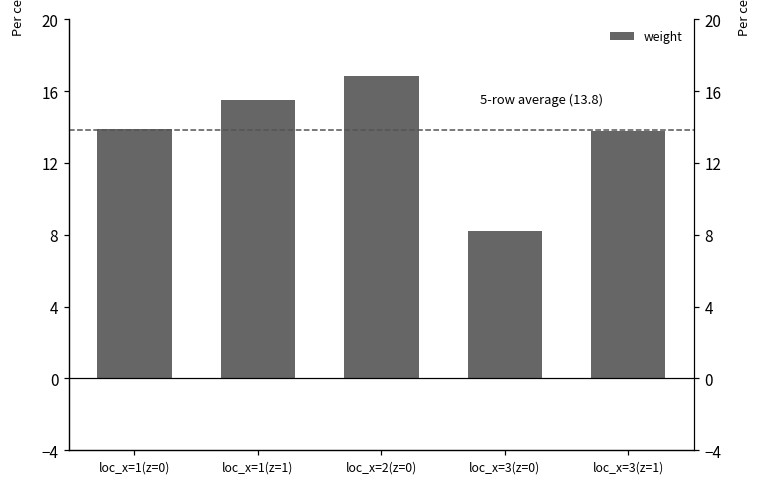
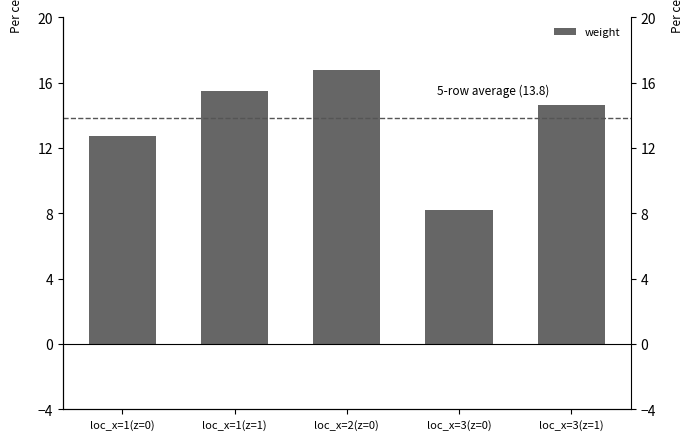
loc_x=1(z=0): 13.9 -> 12.7
loc_x=3(z=1): 13.8 -> 14.6
